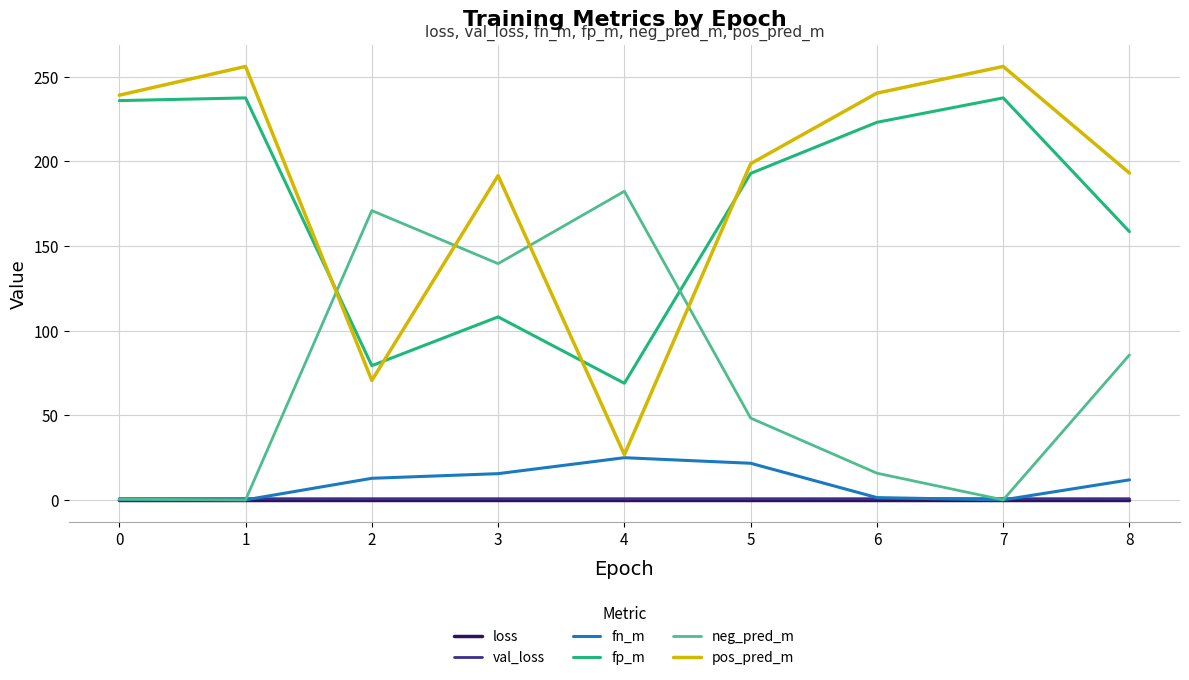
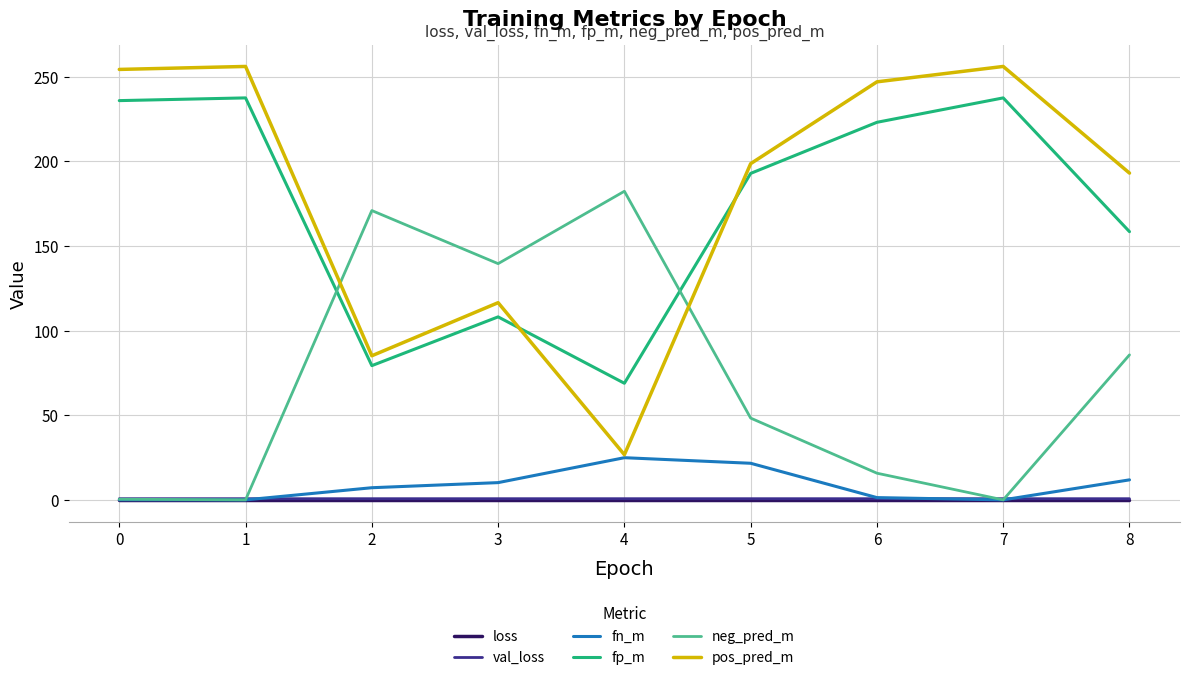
pos_pred_m, 0: 239 -> 254
fn_m, 2: 13 -> 7
pos_pred_m, 2: 71 -> 85
fn_m, 3: 15 -> 10
pos_pred_m, 3: 191 -> 116
pos_pred_m, 6: 240 -> 247
